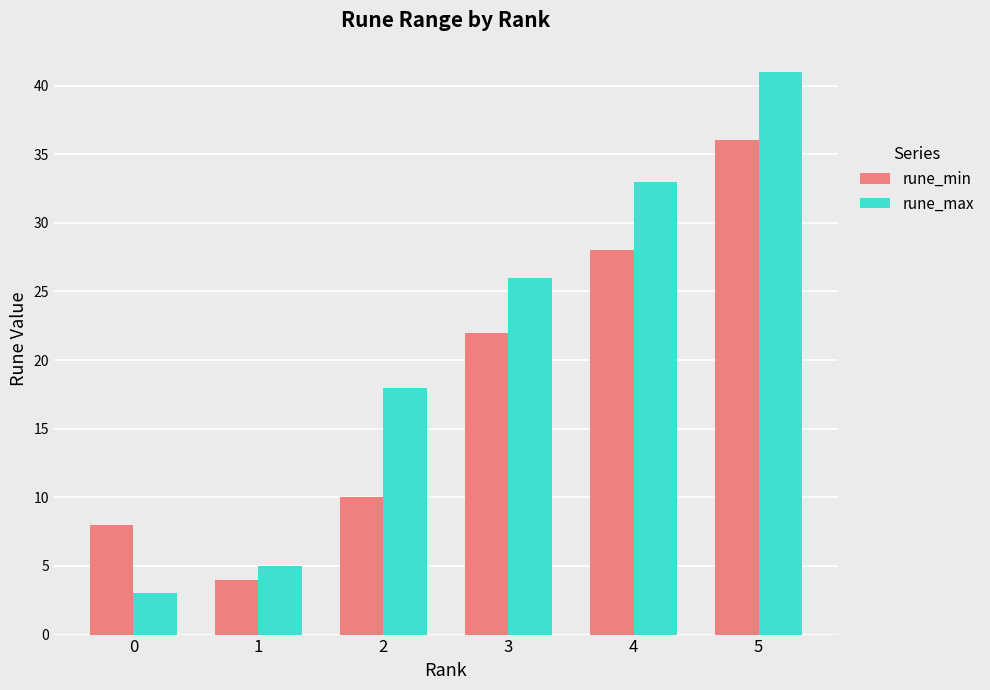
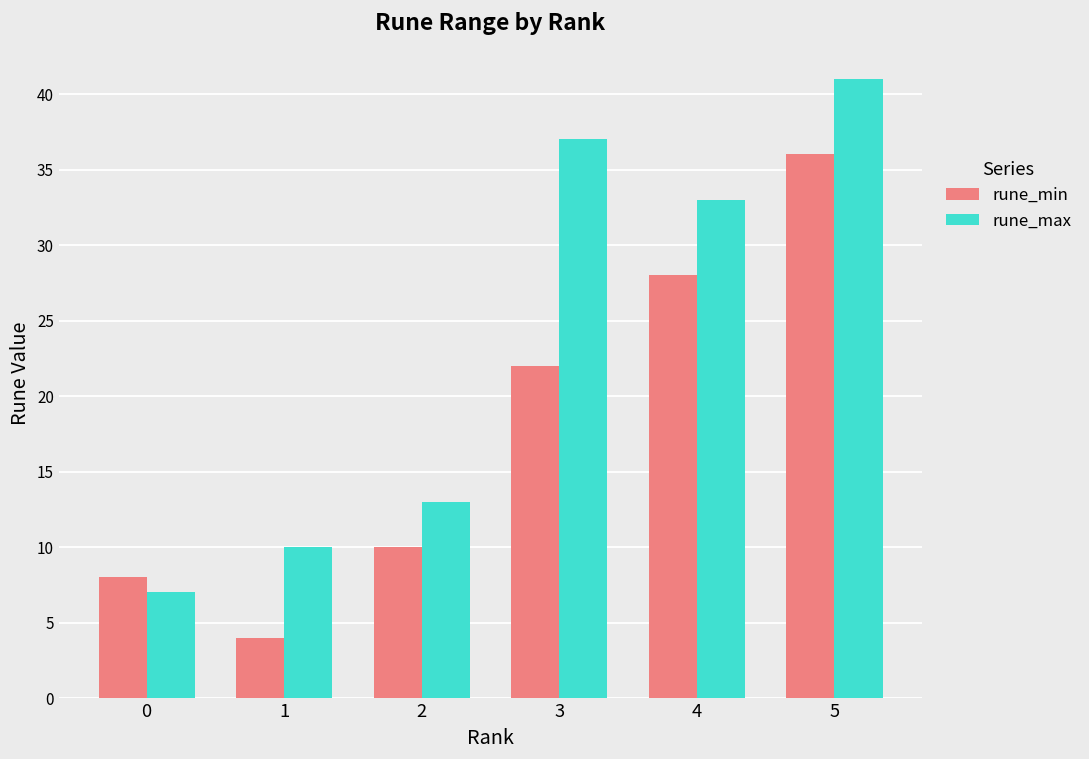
rune_max, 0: 3 -> 7
rune_max, 1: 5 -> 10
rune_max, 2: 18 -> 13
rune_max, 3: 26 -> 37
